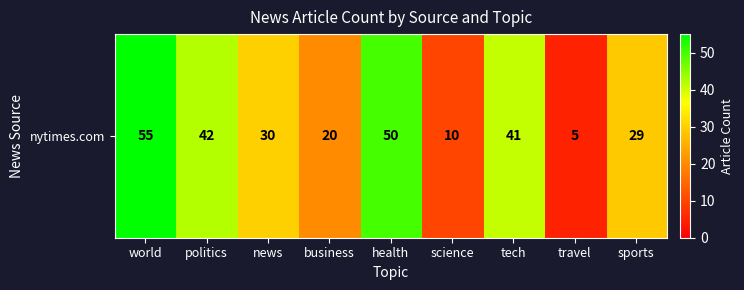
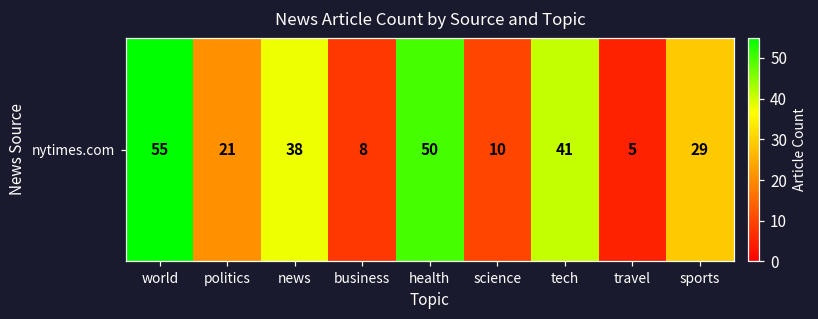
nytimes.com, politics: 42 -> 21
nytimes.com, news: 30 -> 38
nytimes.com, business: 20 -> 8
